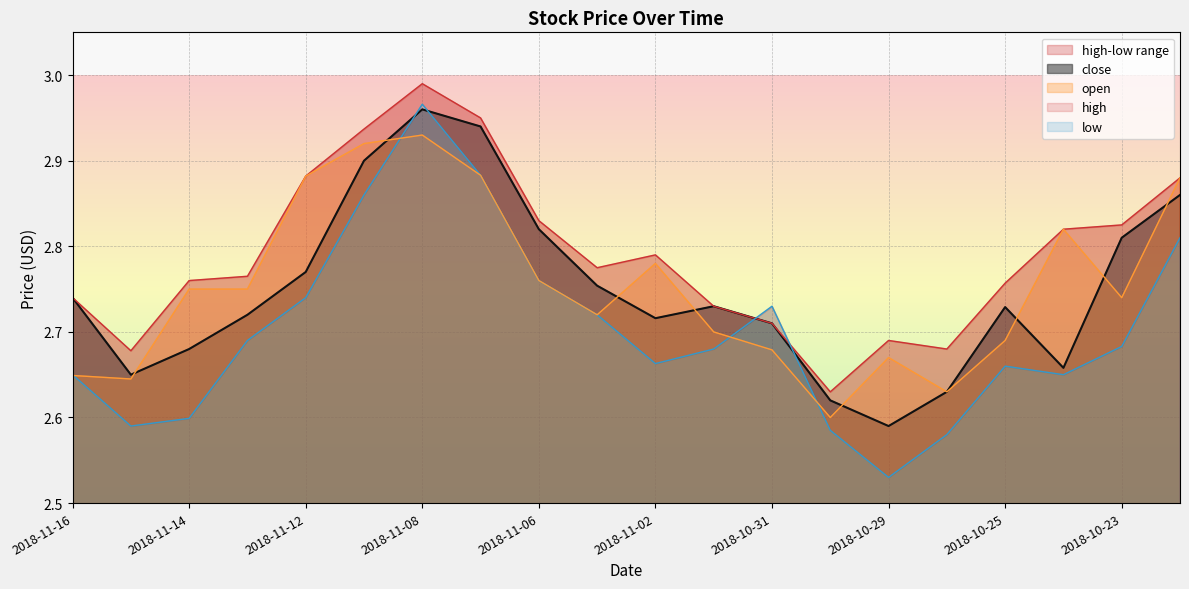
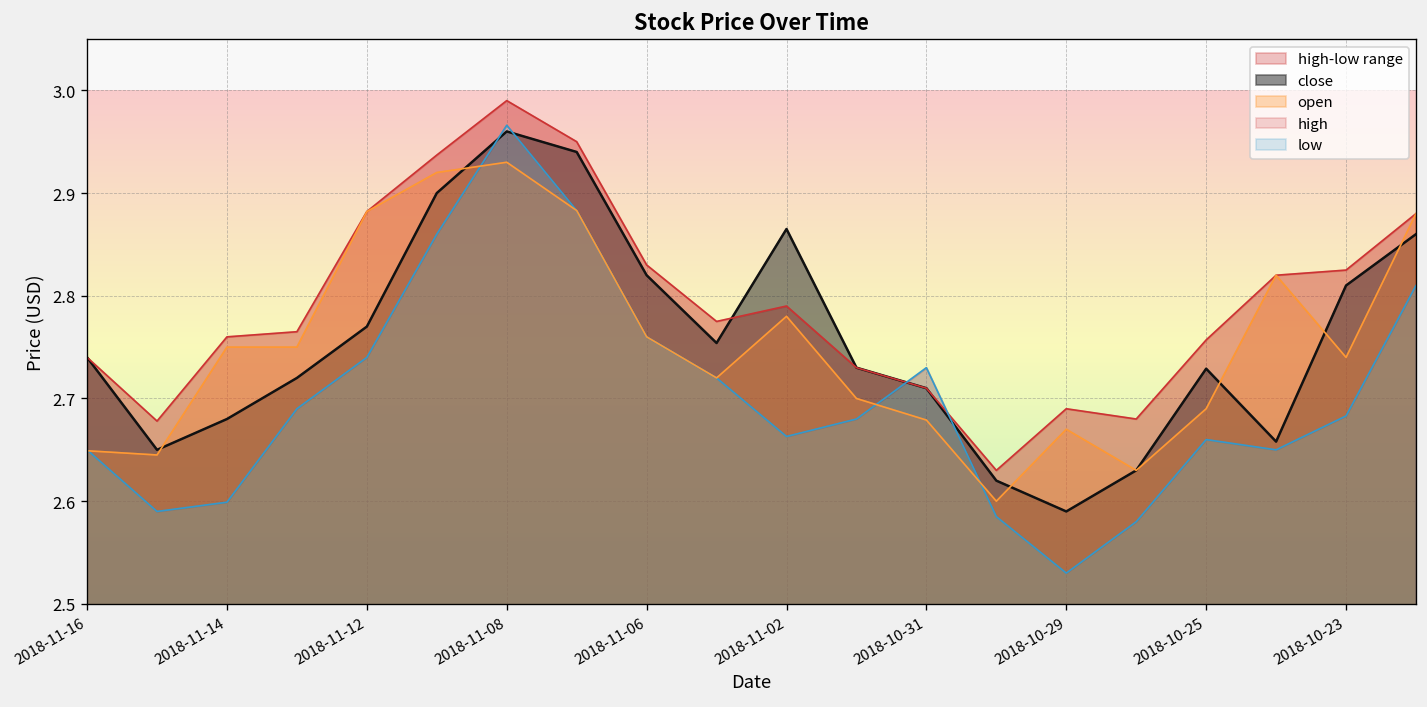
close, 2018-11-02: 2.72 -> 2.87
